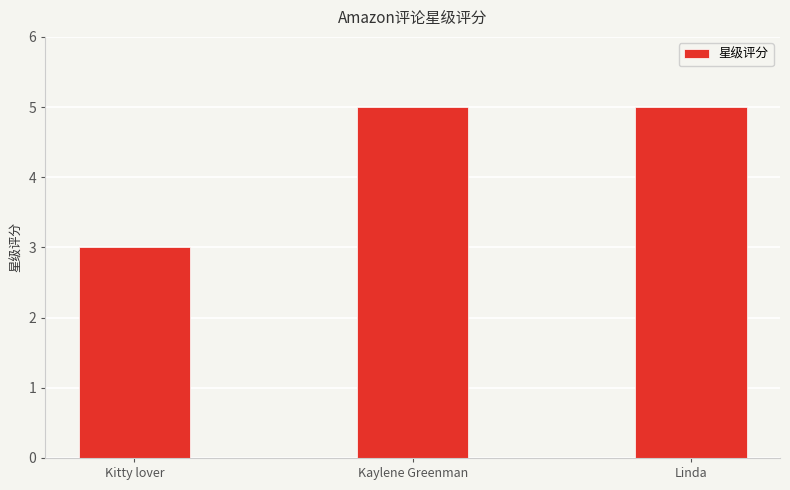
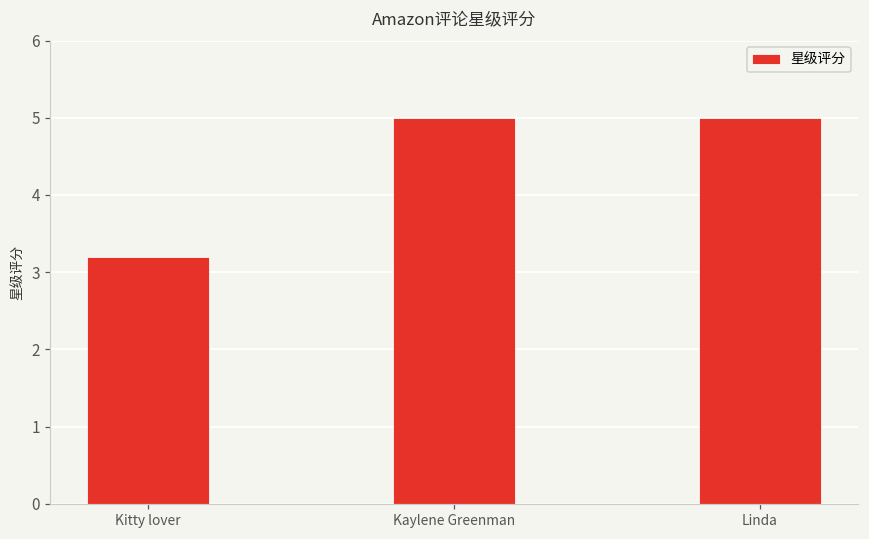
Kitty lover: 3.0 -> 3.2
